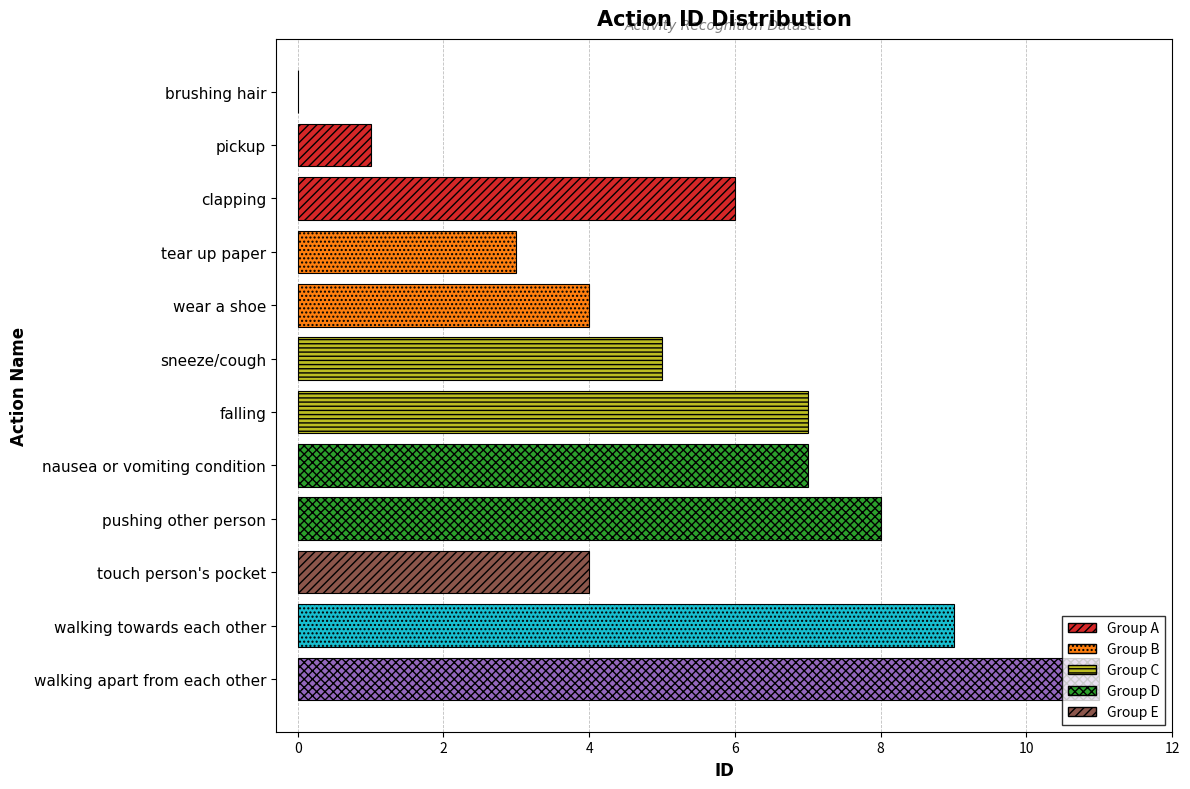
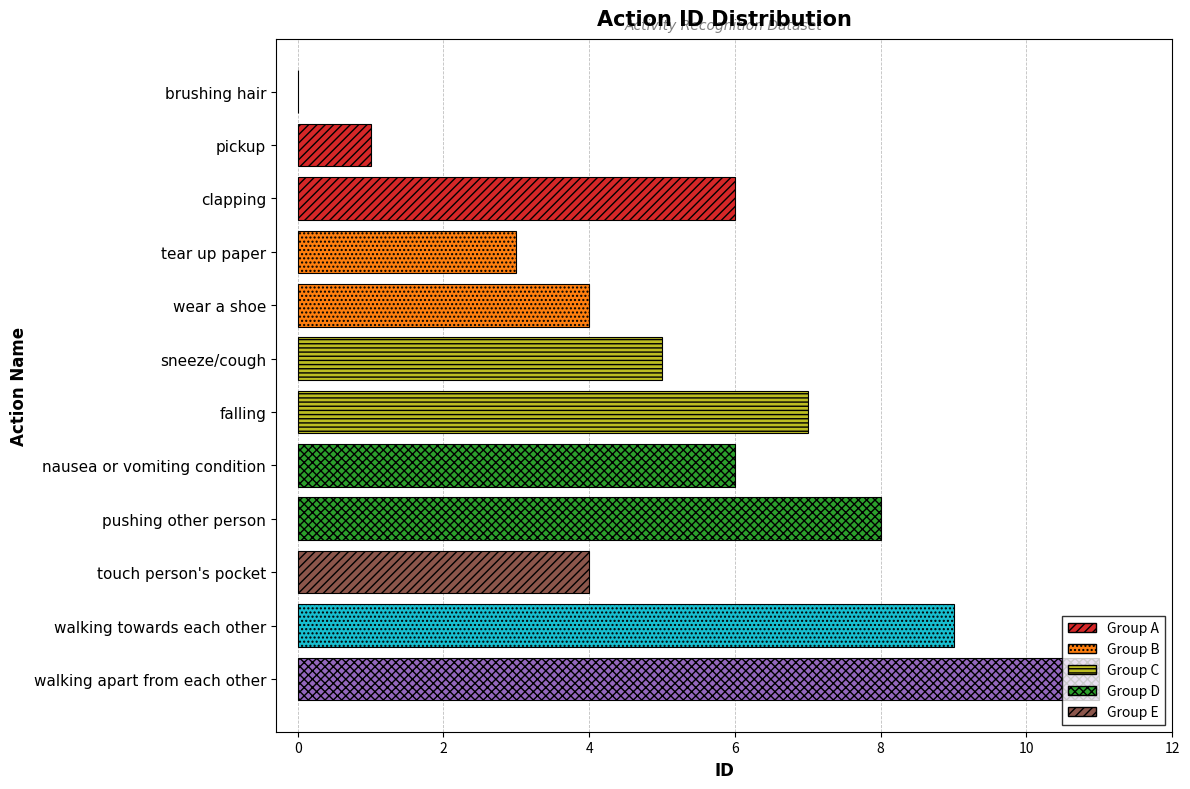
nausea or vomiting condition: 7 -> 6
